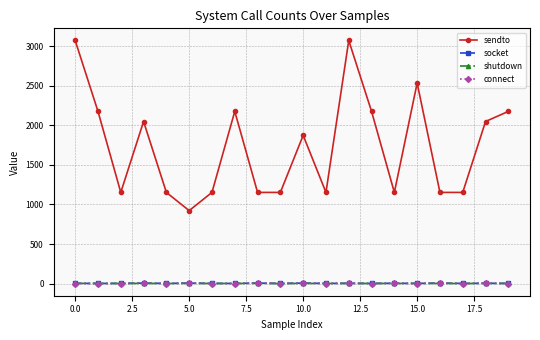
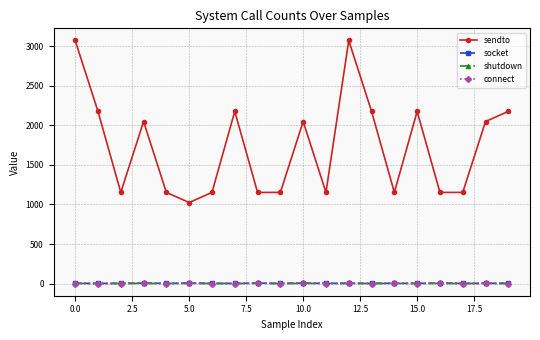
sendto, 5.0: 900 -> 1000
sendto, 10.0: 1900 -> 2000
sendto, 15.0: 2500 -> 2200
